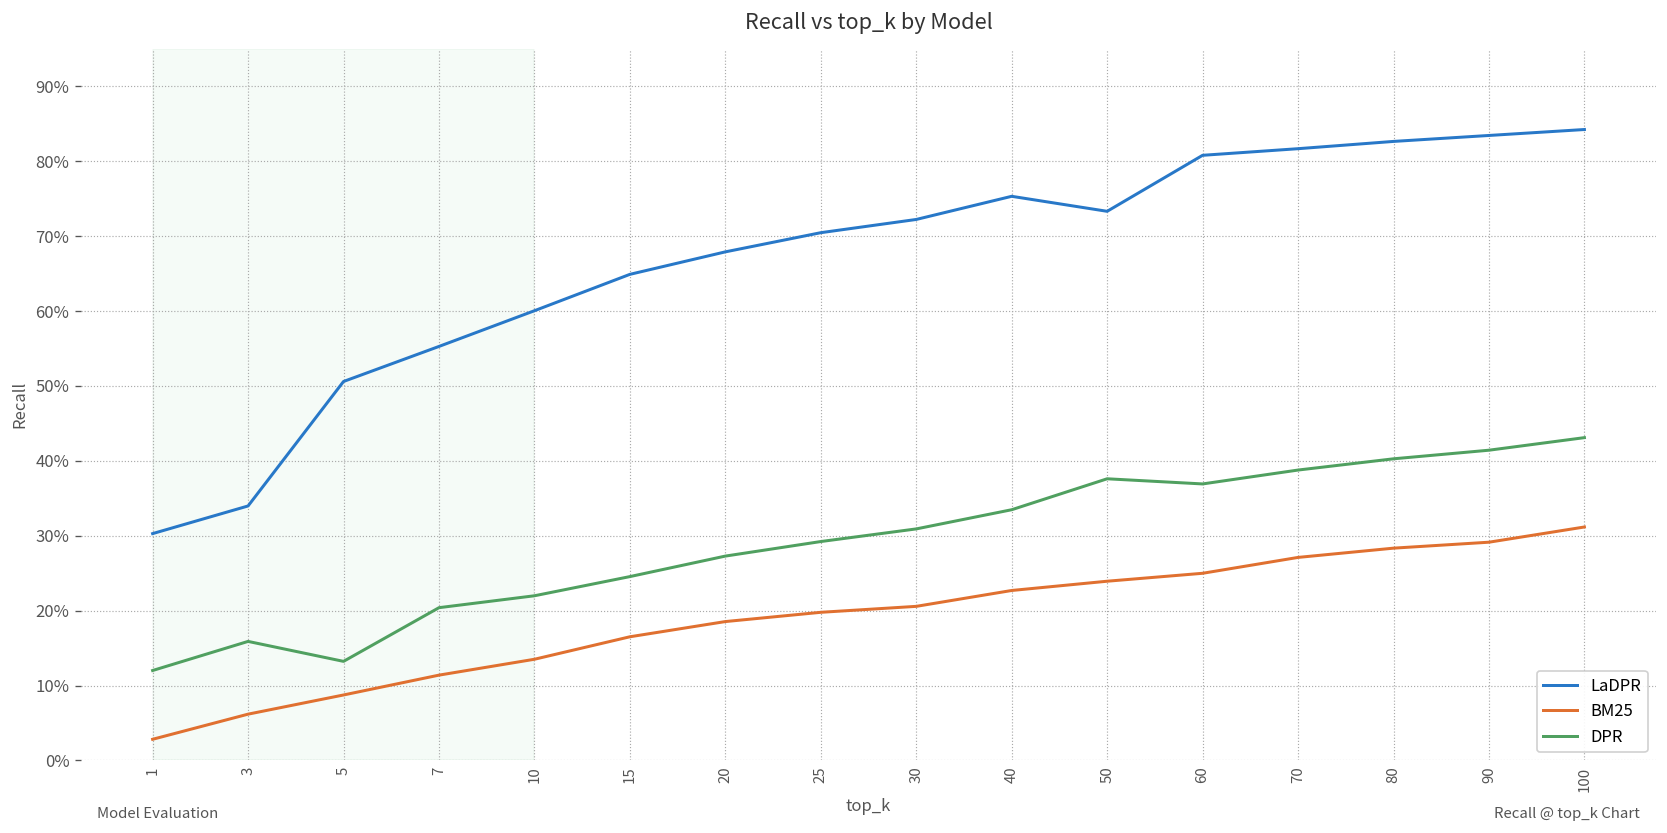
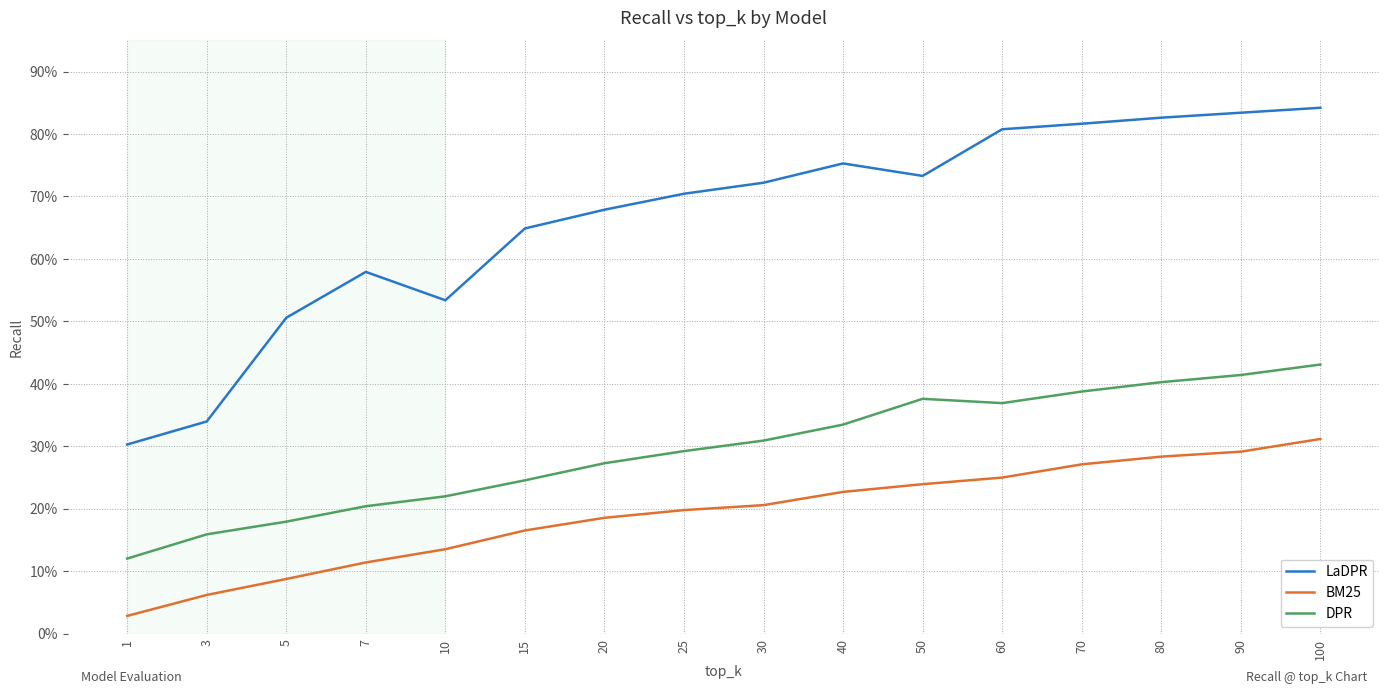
DPR, 5: 13% -> 18%
LaDPR, 7: 55% -> 58%
LaDPR, 10: 60% -> 53%
